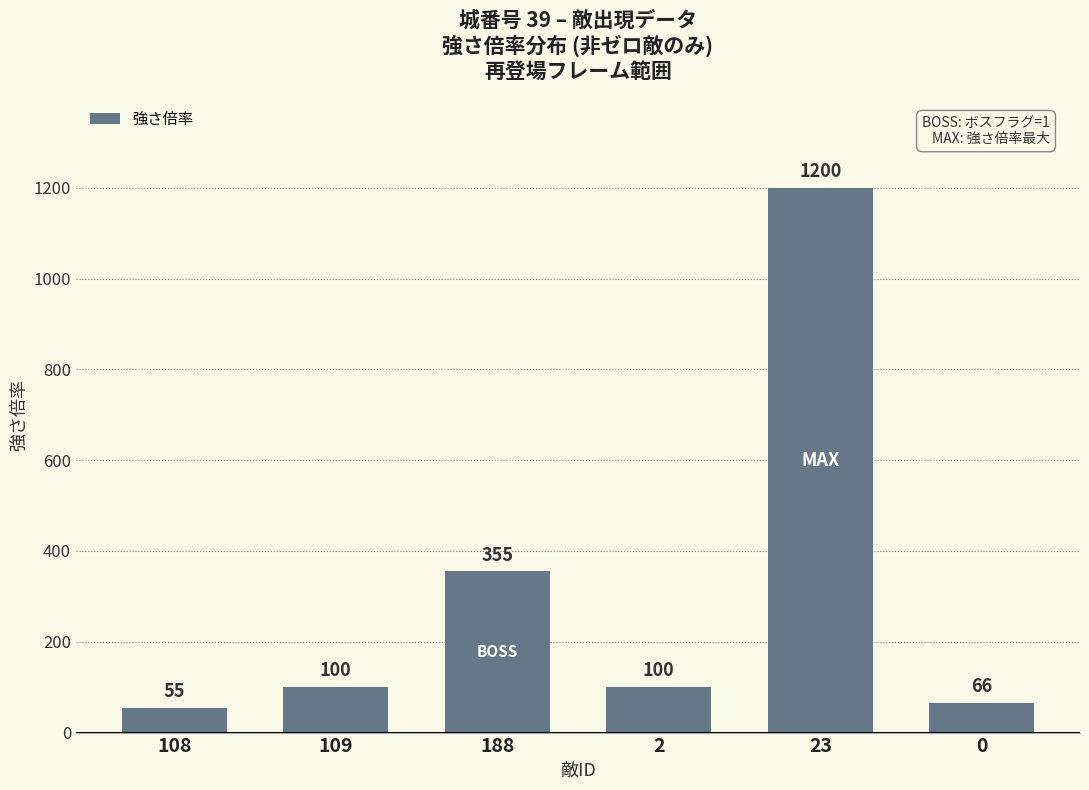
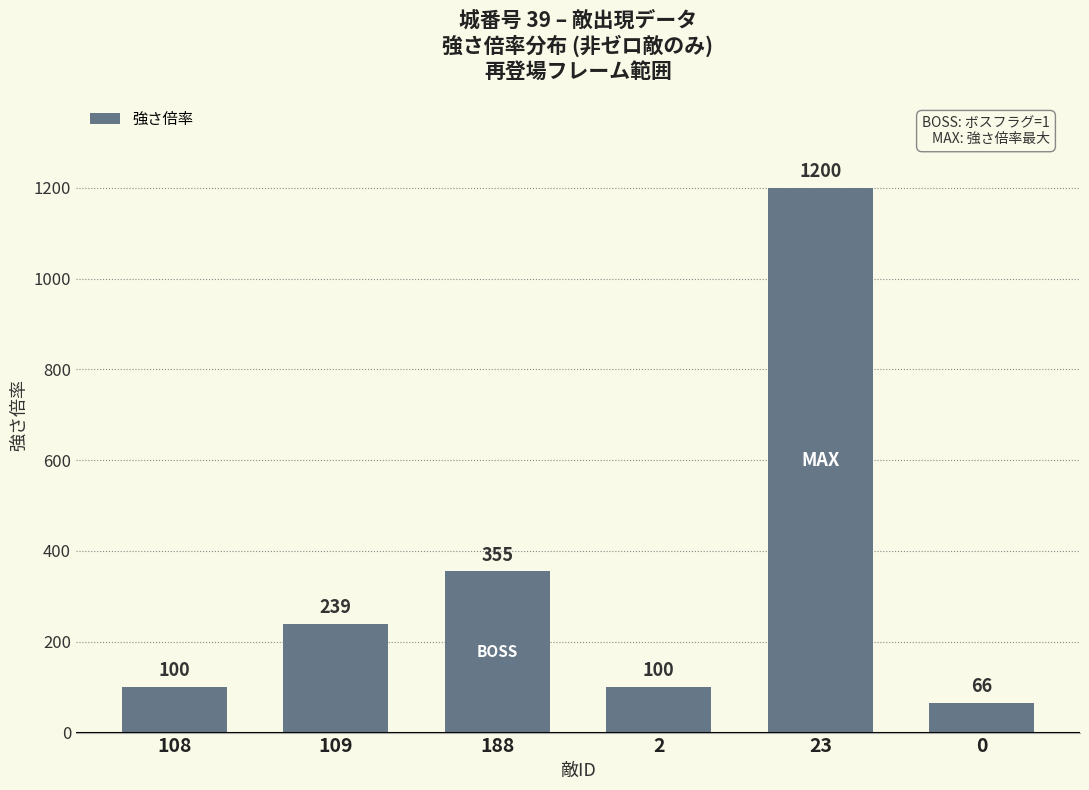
108: 55 -> 100
109: 100 -> 239
